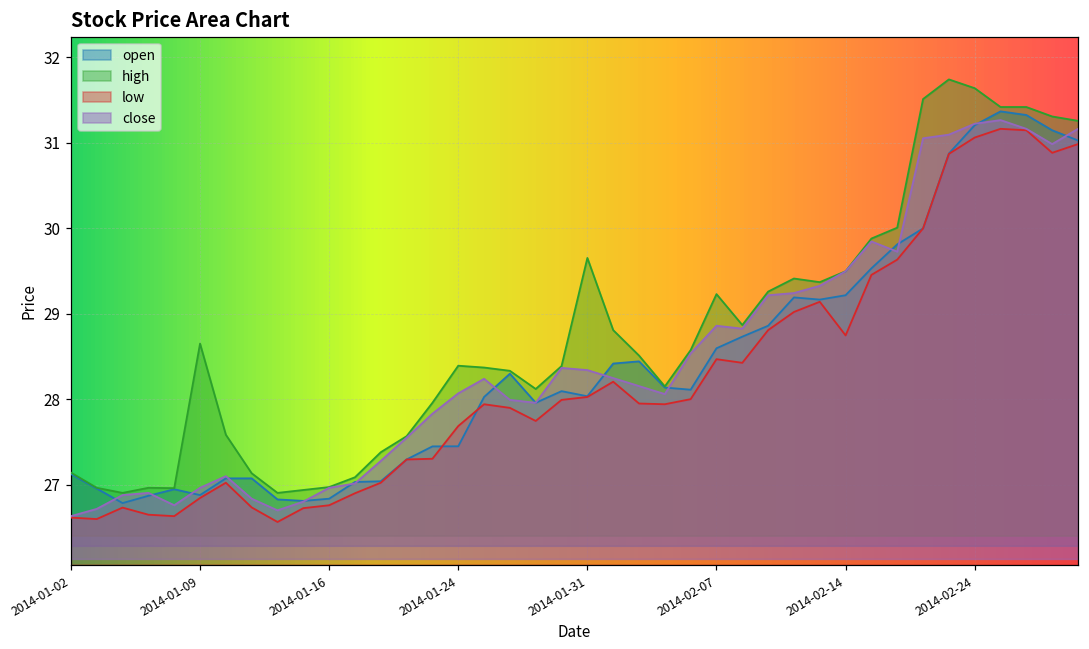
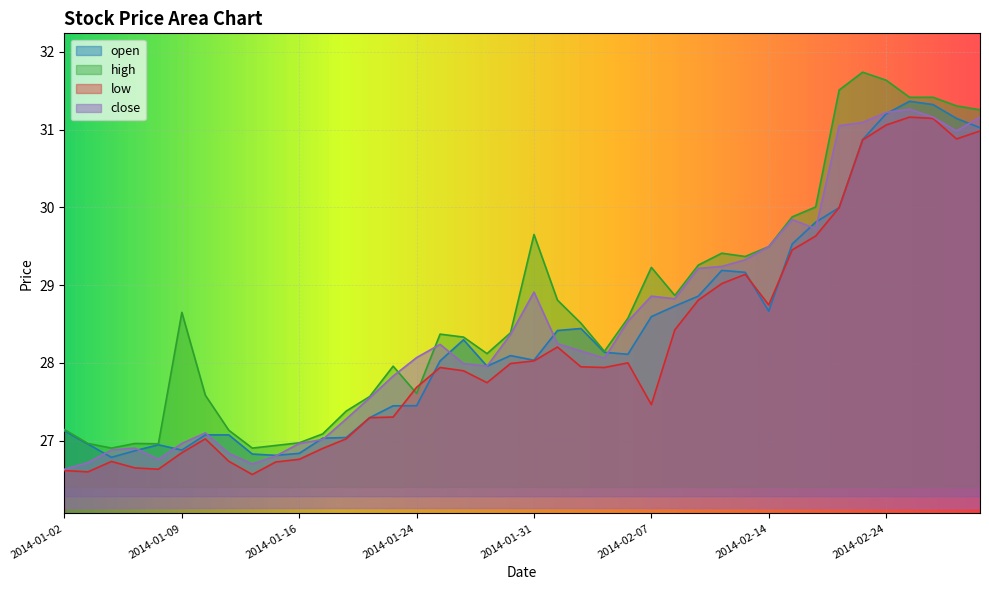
high, 2014-01-24: 28.4 -> 27.6
close, 2014-01-31: 28.3 -> 28.9
low, 2014-02-07: 28.5 -> 27.5
open, 2014-02-14: 29.2 -> 28.7
